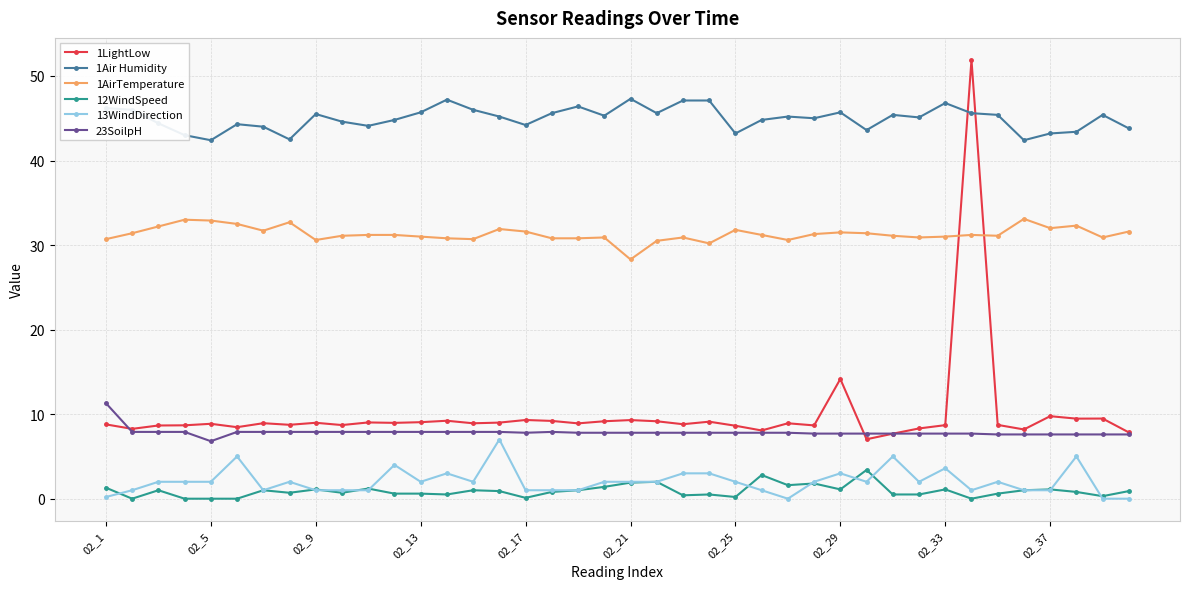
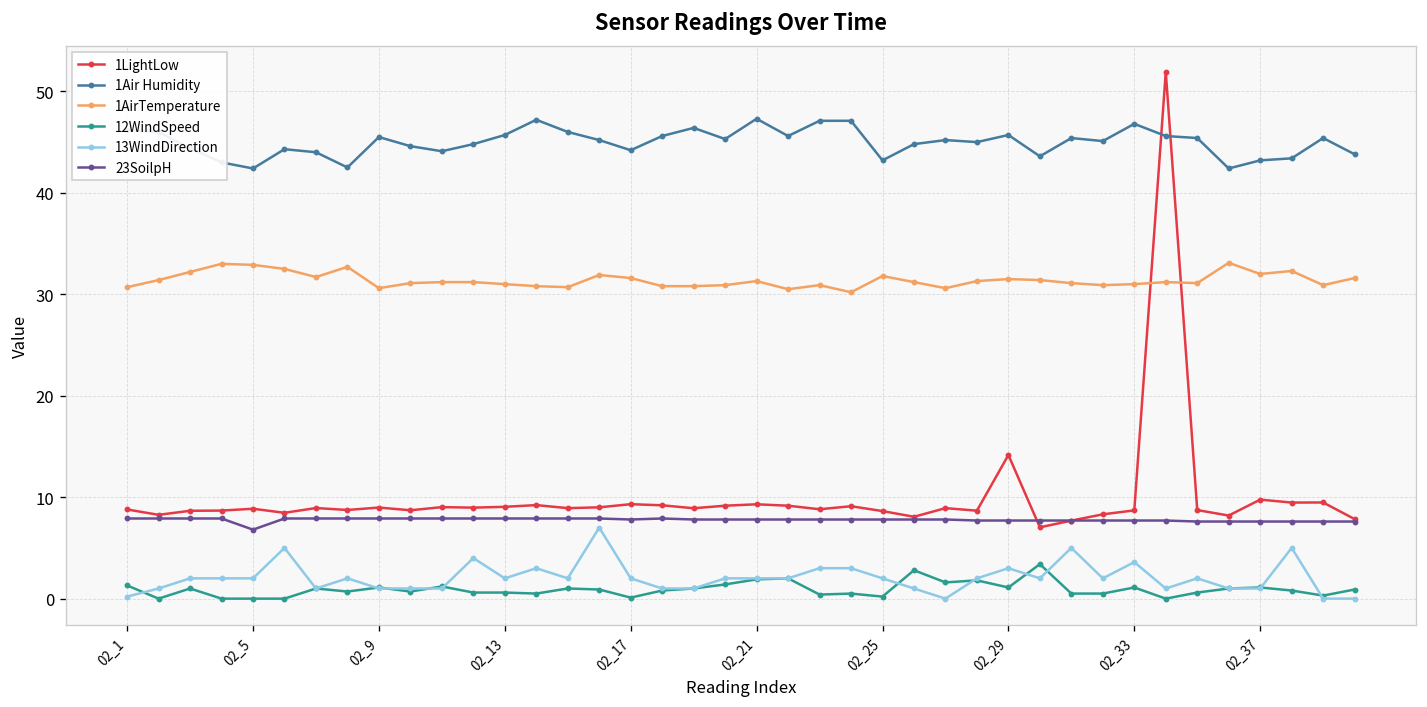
23SoilpH, 02_1: 11 -> 8
13WindDirection, 02_17: 1 -> 2
1AirTemperature, 02_21: 28 -> 31
